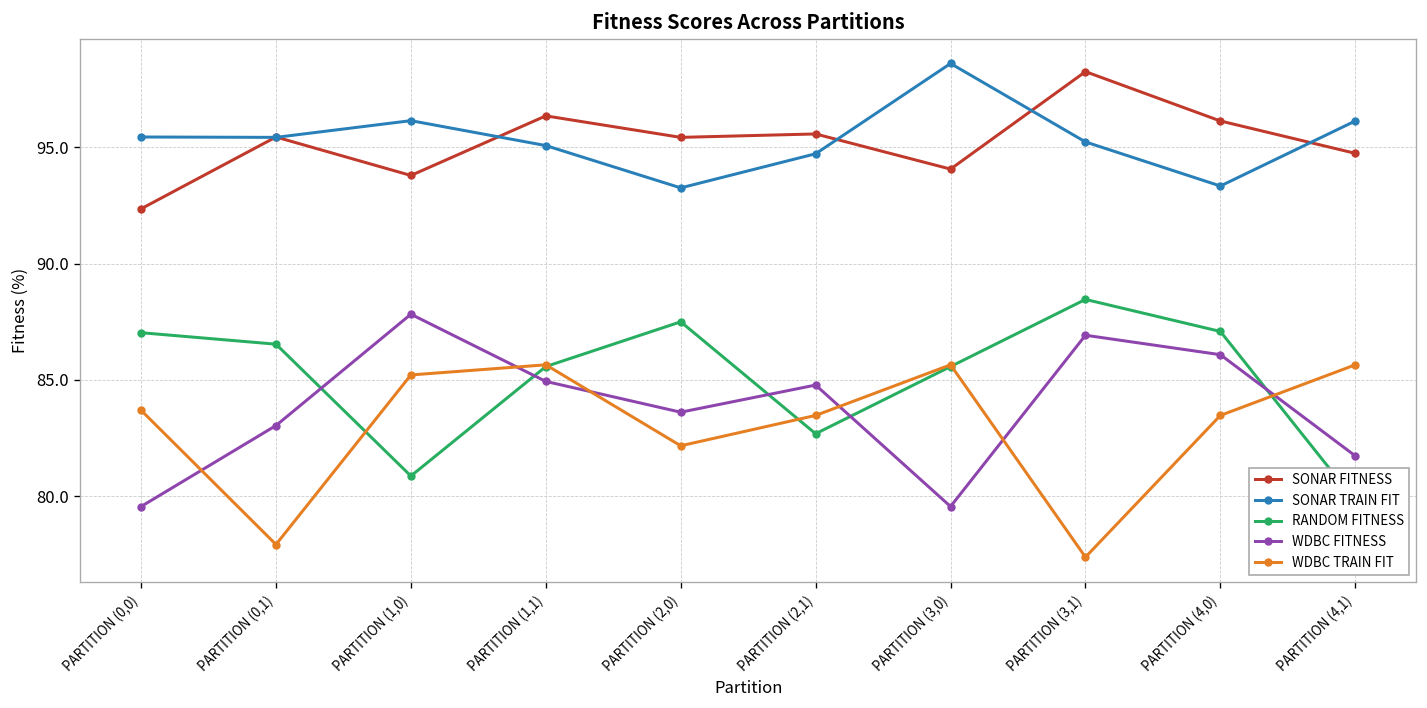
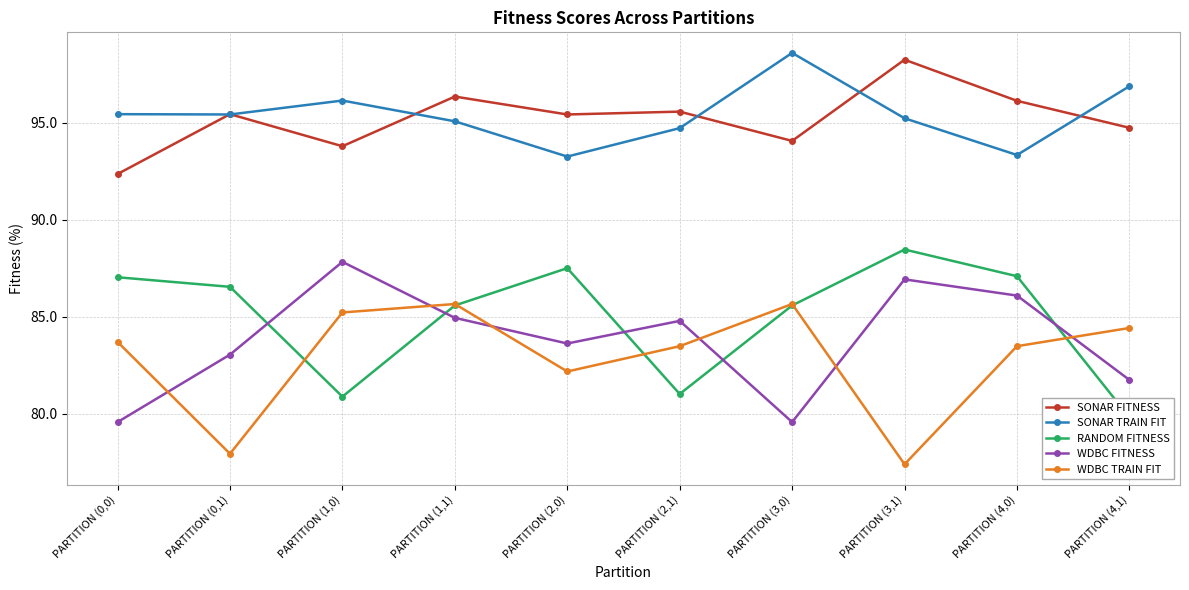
RANDOM FITNESS, PARTITION (2,1): 82.7 -> 81.0
SONAR TRAIN FIT, PARTITION (4,1): 96.1 -> 96.9
WDBC TRAIN FIT, PARTITION (4,1): 85.7 -> 84.4
